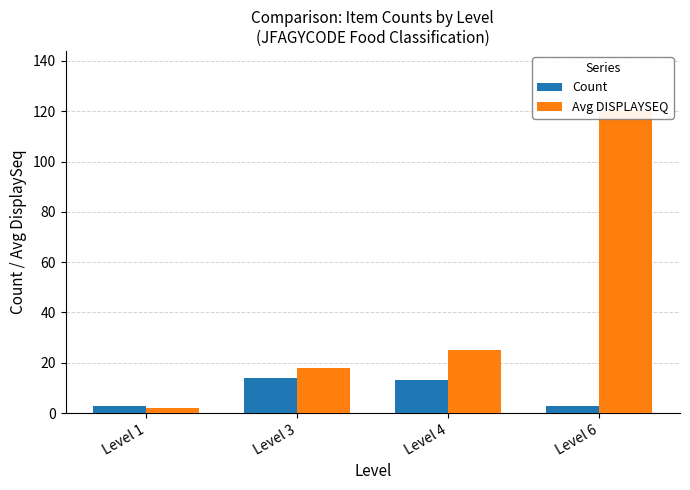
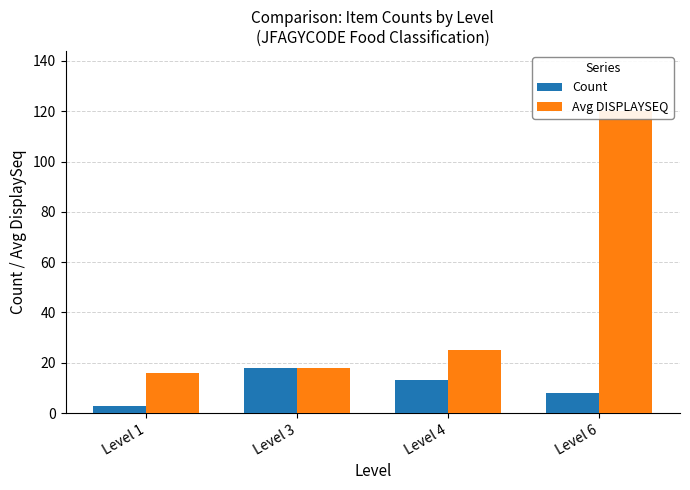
Avg DISPLAYSEQ, Level 1: 2 -> 16
Count, Level 3: 14 -> 18
Count, Level 6: 3 -> 8
